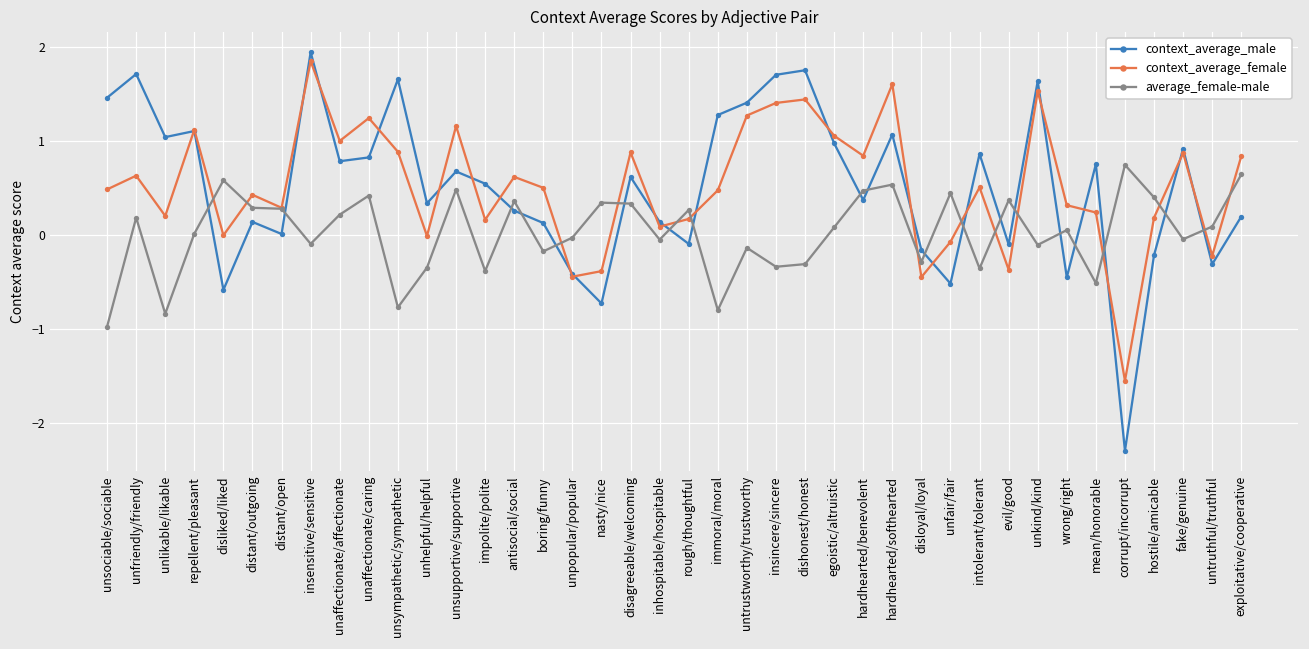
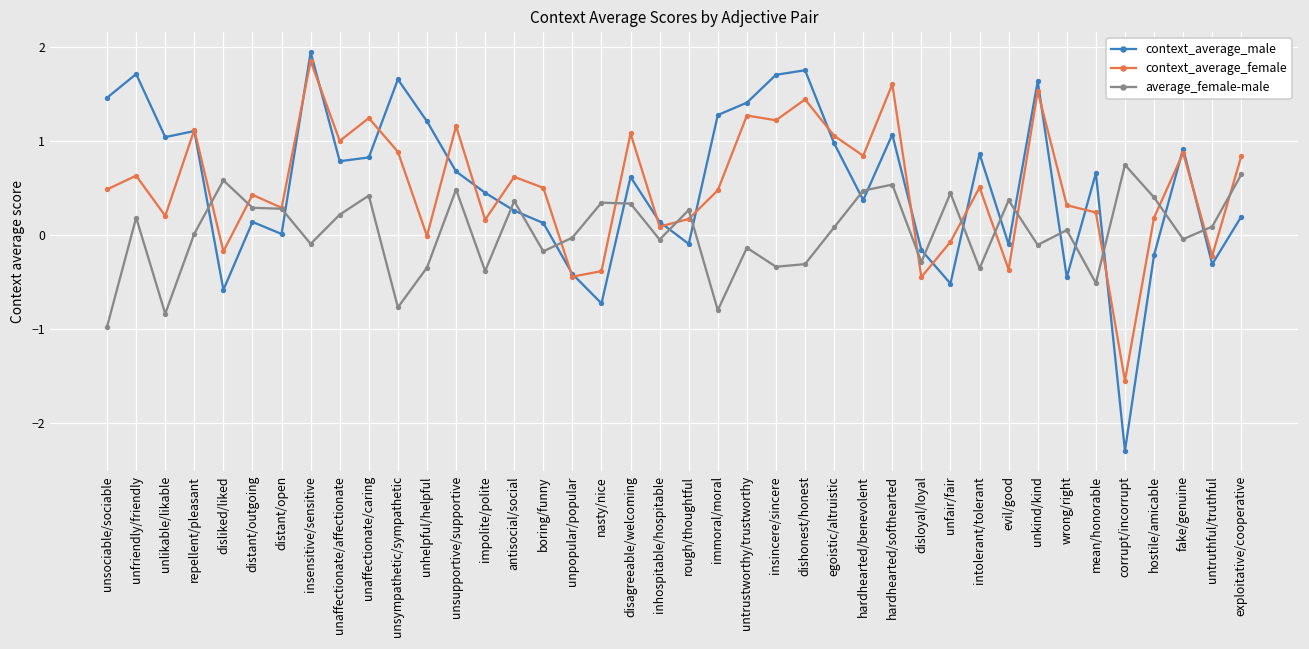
context_average_female, disliked/liked: 0.0 -> -0.2
context_average_male, unhelpful/helpful: 0.3 -> 1.2
context_average_male, impolite/polite: 0.5 -> 0.4
context_average_female, disagreeable/welcoming: 0.9 -> 1.1
context_average_female, insincere/sincere: 1.4 -> 1.2
context_average_male, mean/honorable: 0.8 -> 0.7
